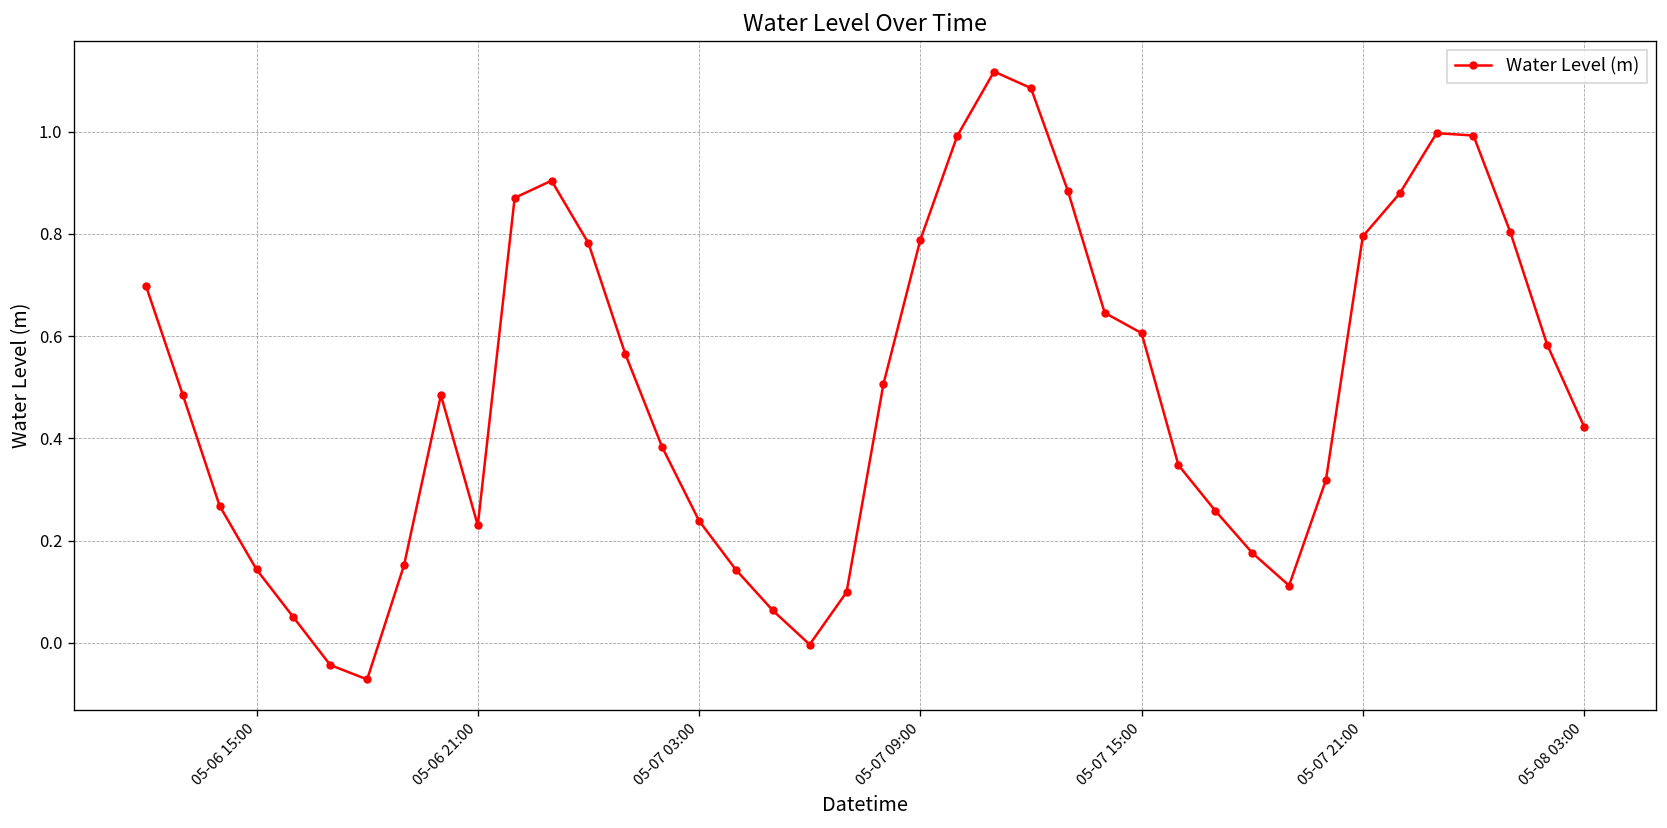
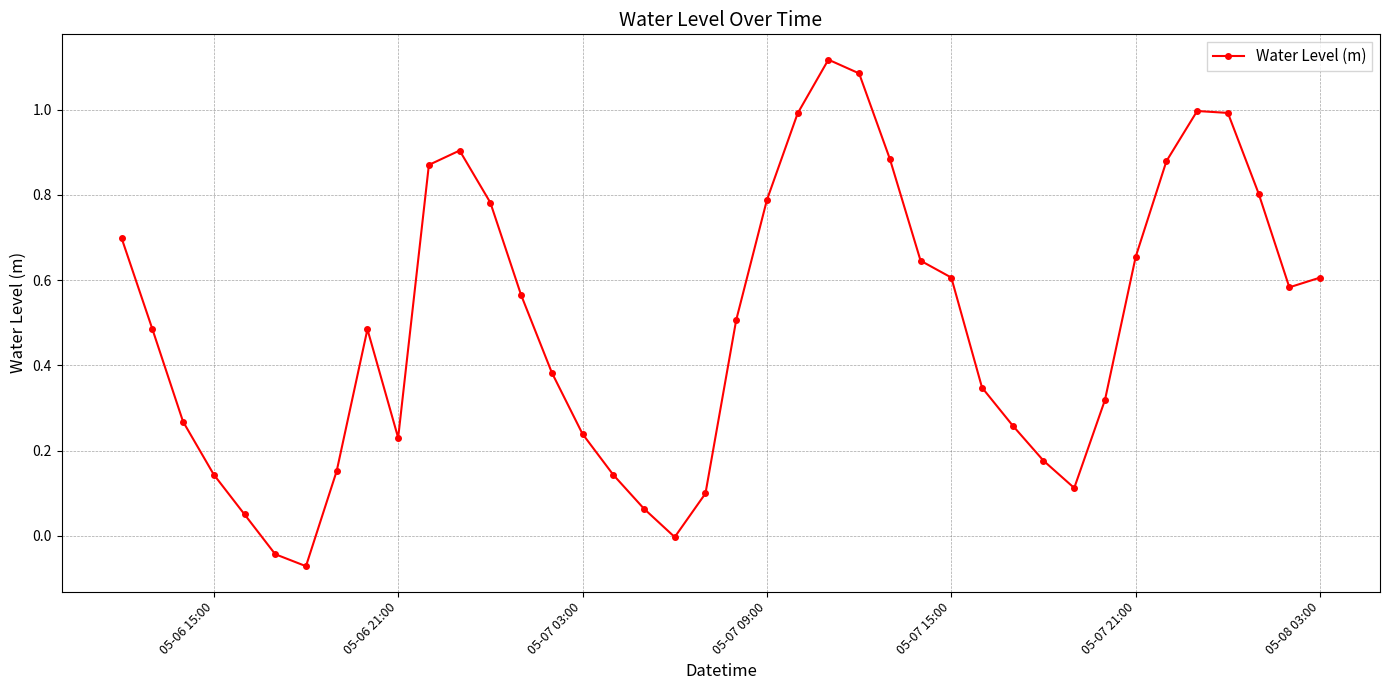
05-07 21:00: 0.80 -> 0.65
05-08 03:00: 0.42 -> 0.61
